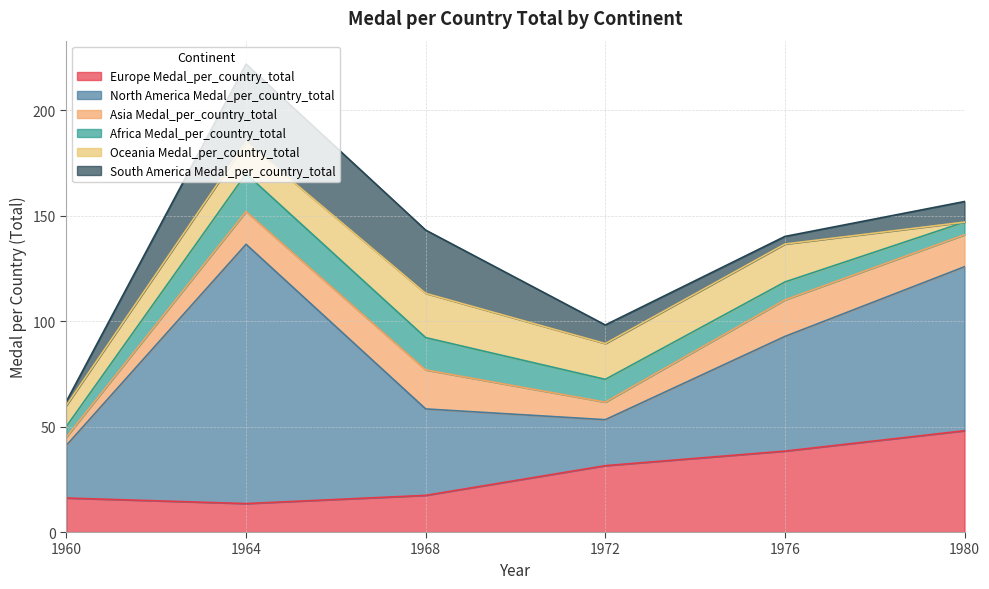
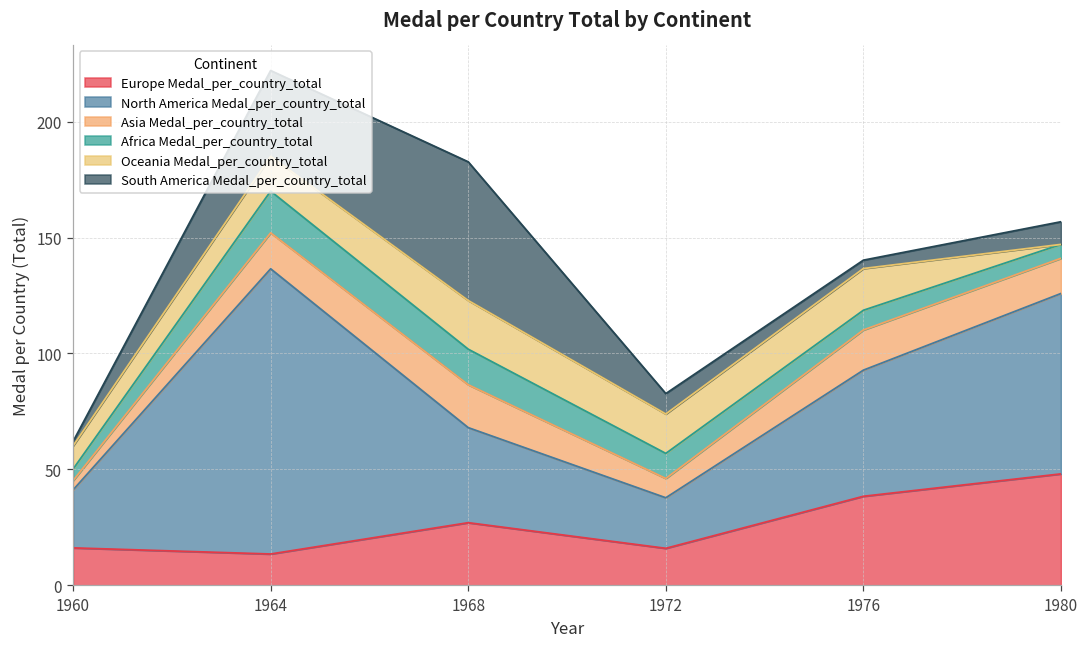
Europe Medal_per_country_total, 1968: 17 -> 27
South America Medal_per_country_total, 1968: 30 -> 60
Europe Medal_per_country_total, 1972: 31 -> 16
